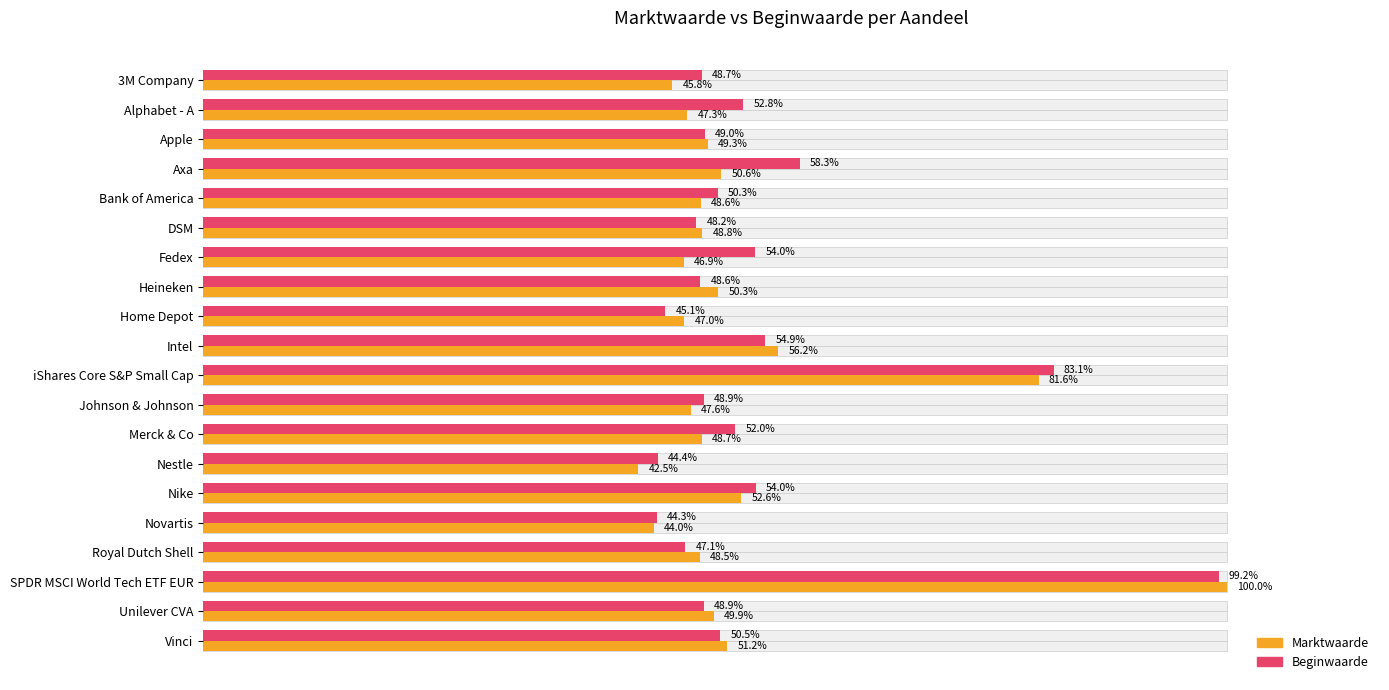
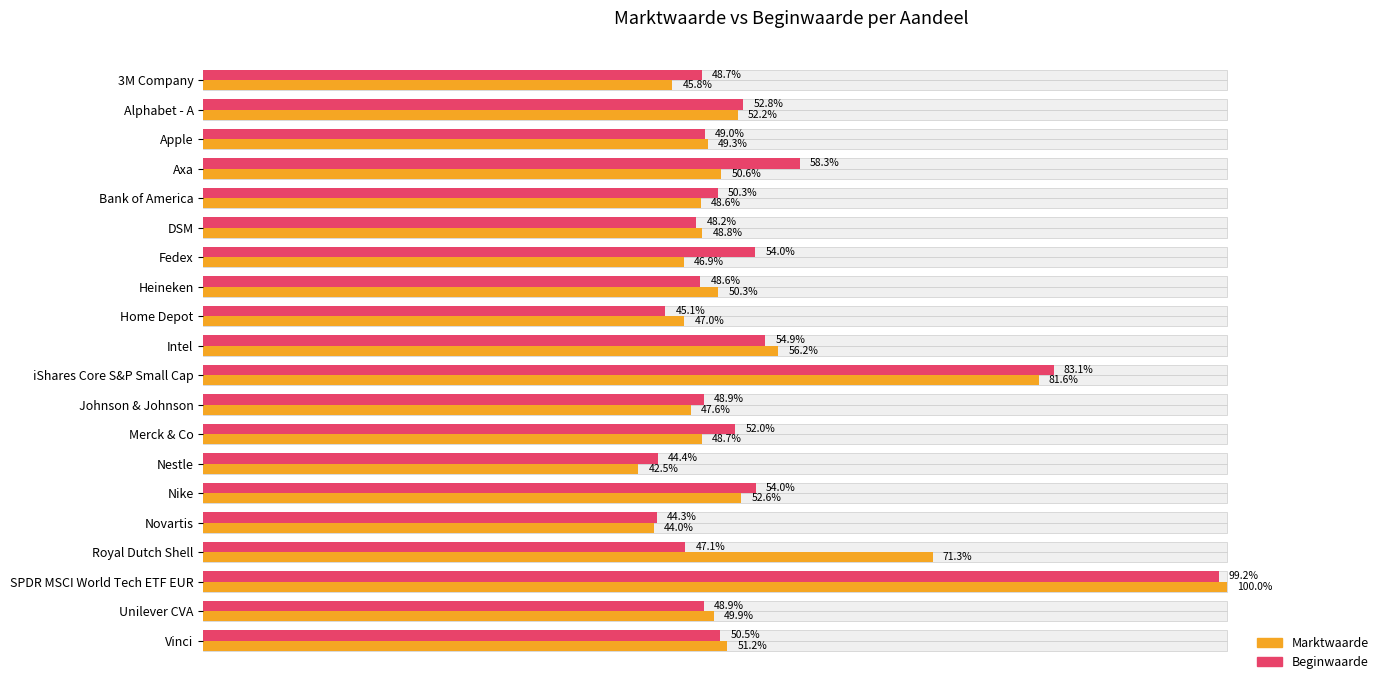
Marktwaarde, Alphabet - A: 47.3% -> 52.2%
Marktwaarde, Royal Dutch Shell: 48.5% -> 71.3%
